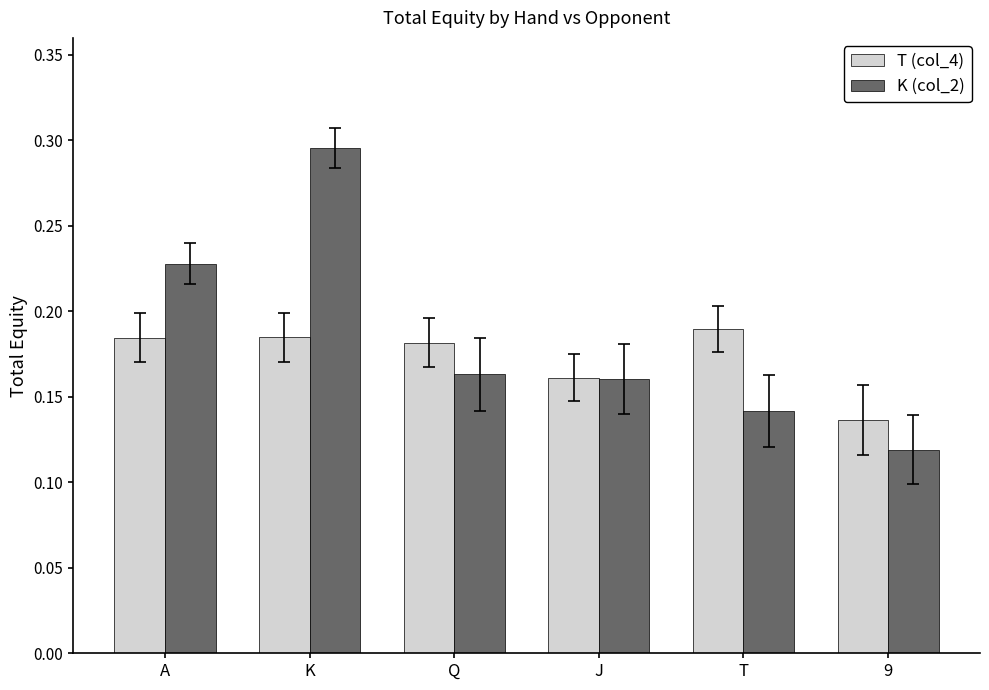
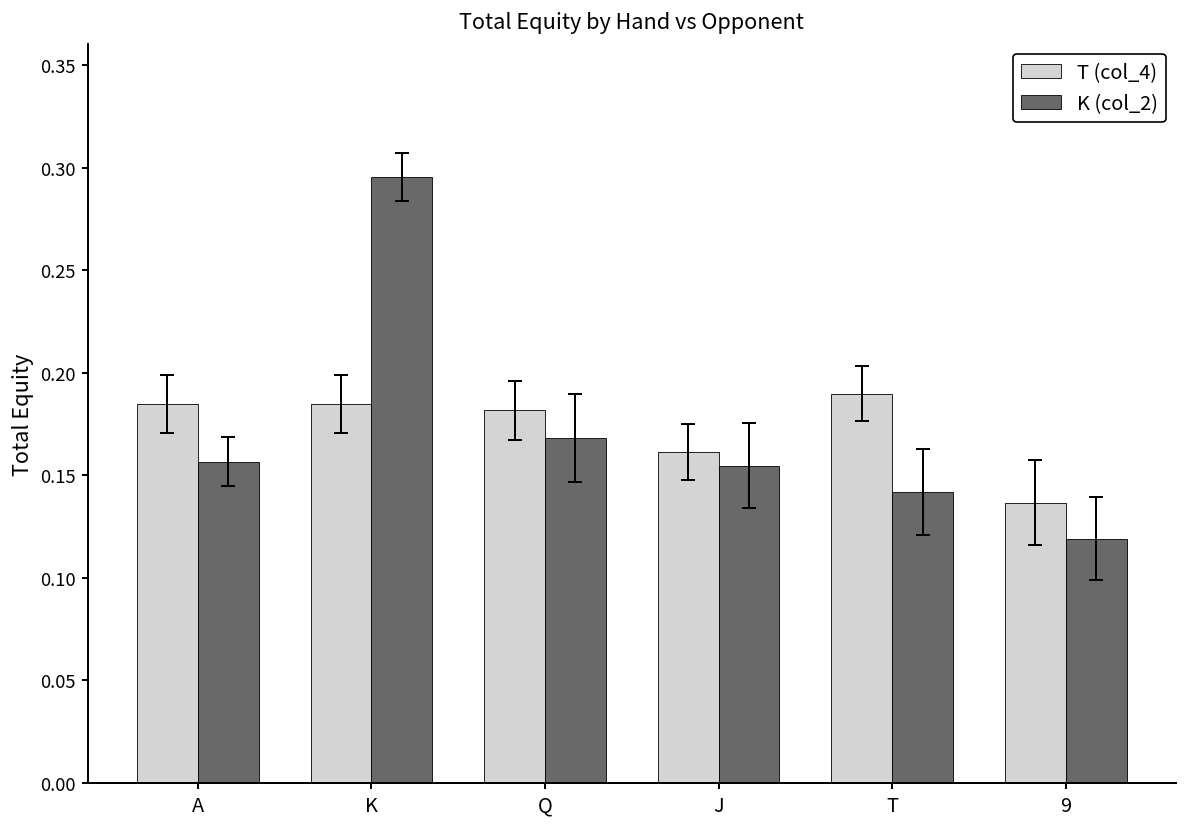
K (col_2), A: 0.228 -> 0.157
K (col_2), Q: 0.163 -> 0.168
K (col_2), J: 0.161 -> 0.155
